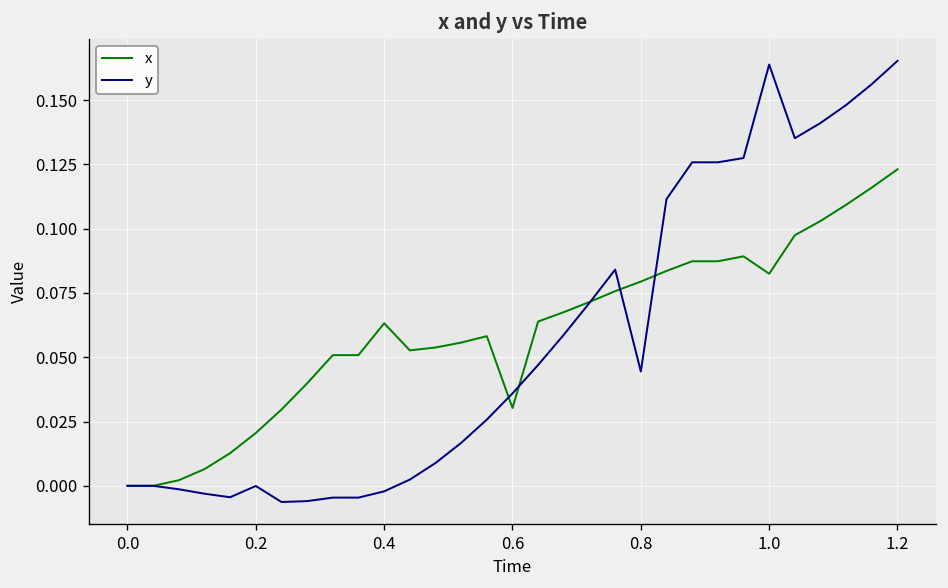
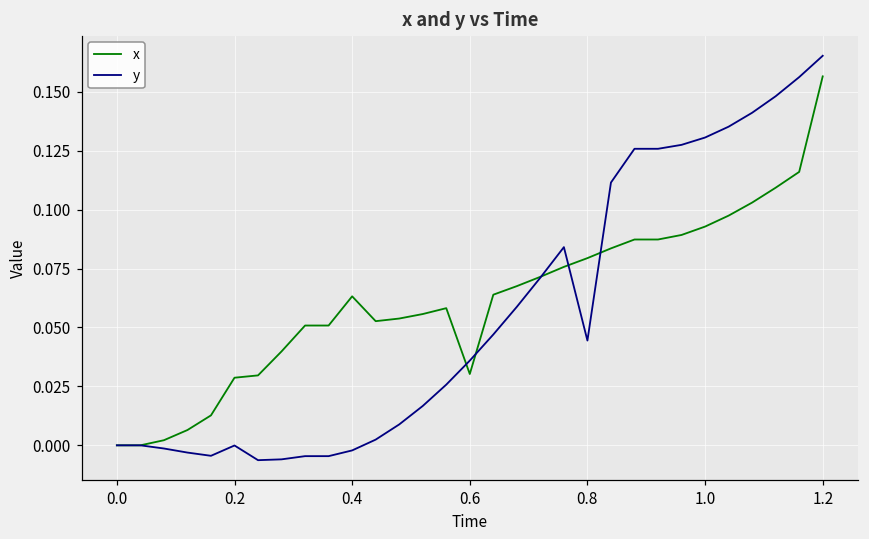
x, 0.2: 0.021 -> 0.029
x, 1.0: 0.082 -> 0.093
y, 1.0: 0.164 -> 0.131
x, 1.2: 0.123 -> 0.157
